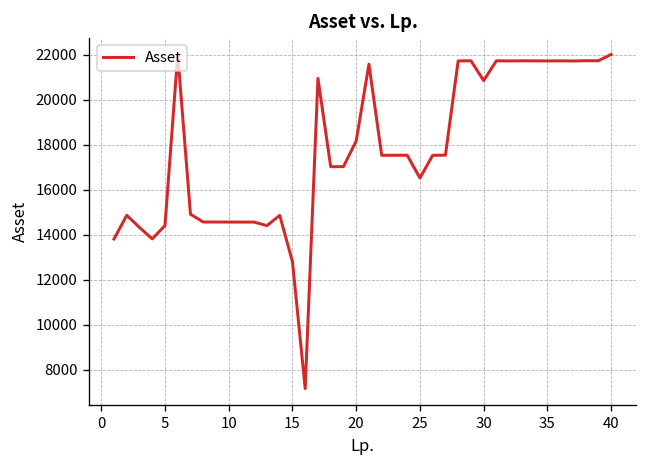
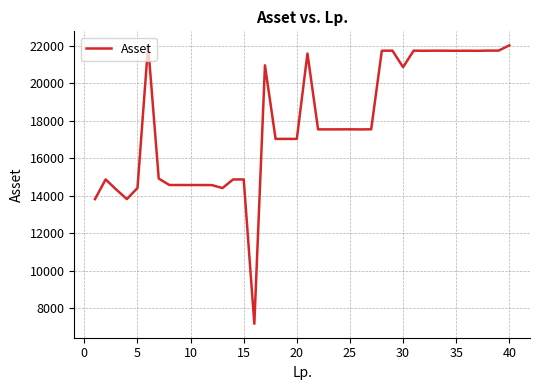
15: 12800 -> 14900
20: 18200 -> 17000
25: 16500 -> 17500
